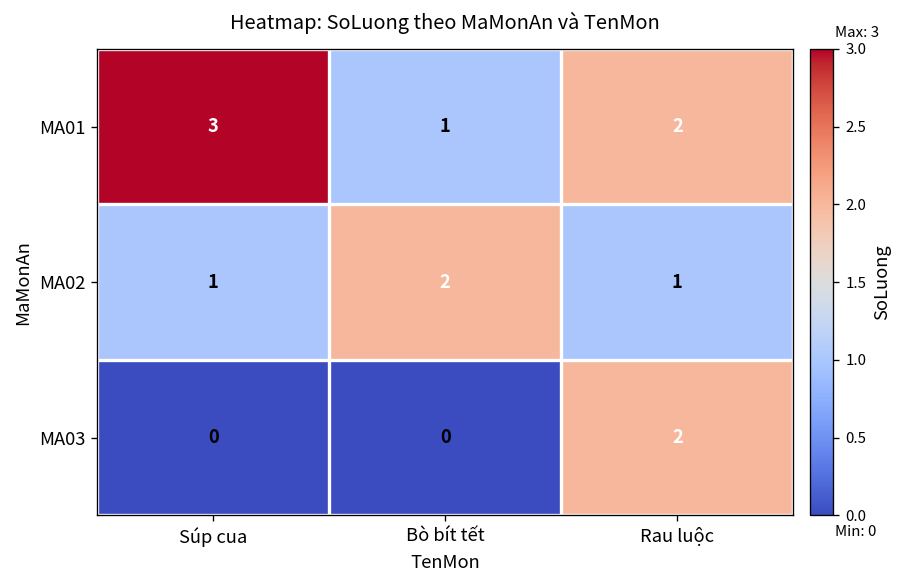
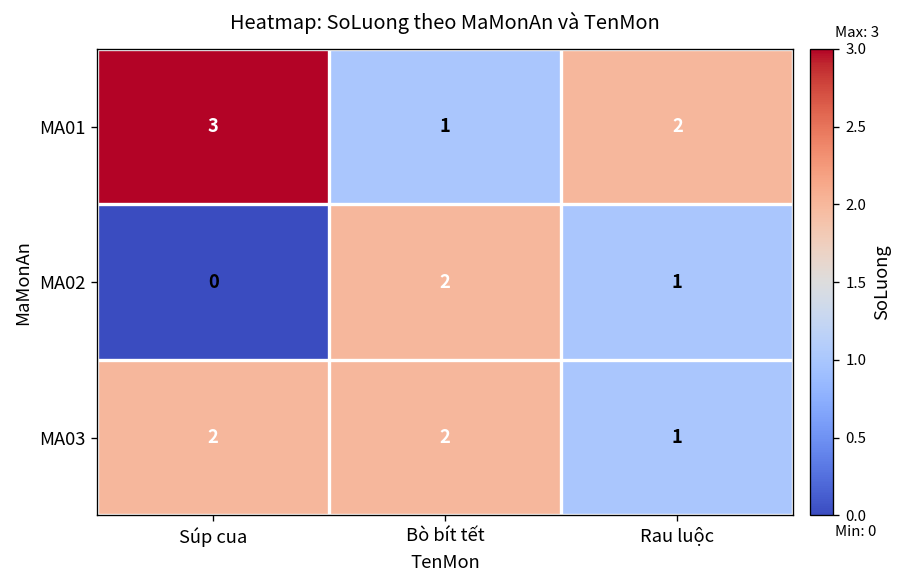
MA02, Súp cua: 1 -> 0
MA03, Súp cua: 0 -> 2
MA03, Bò bít tết: 0 -> 2
MA03, Rau luộc: 2 -> 1
